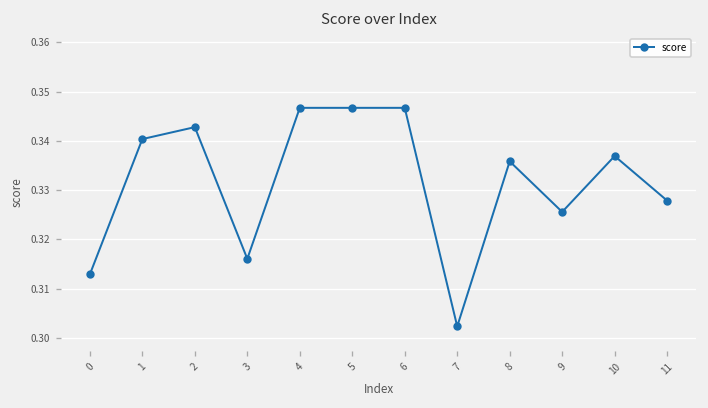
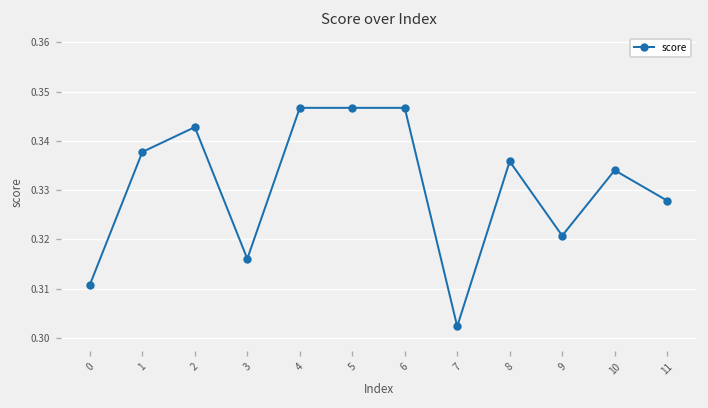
0: 0.313 -> 0.311
1: 0.340 -> 0.338
9: 0.326 -> 0.321
10: 0.337 -> 0.334
